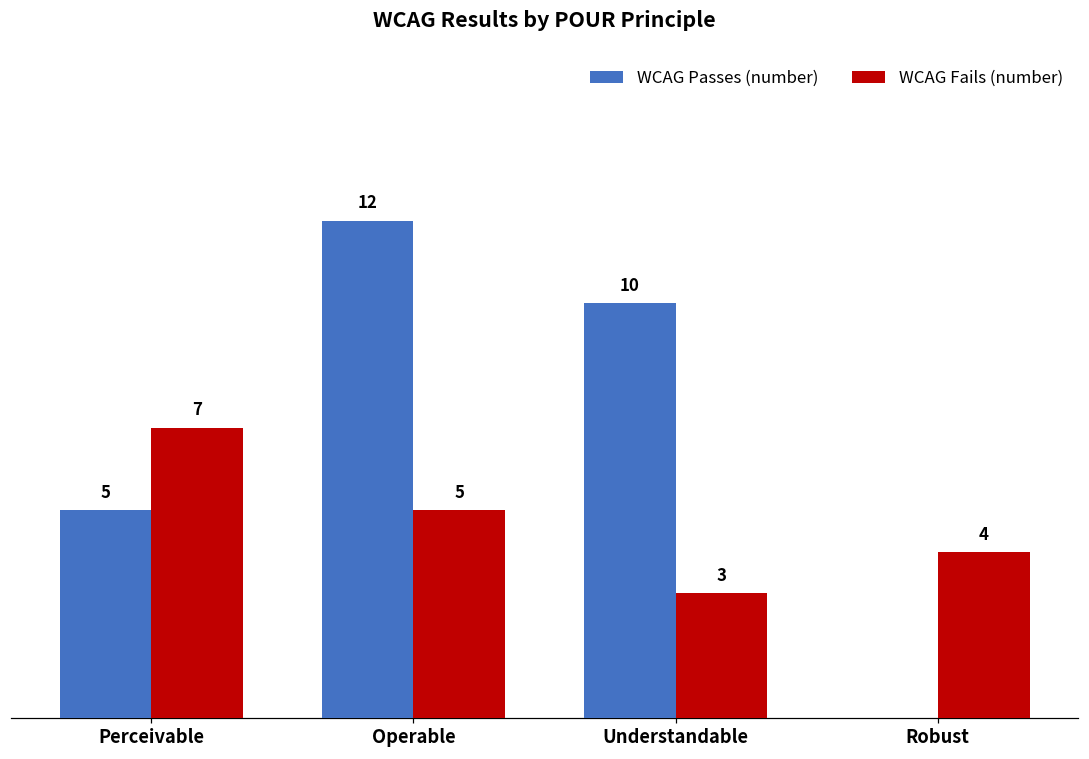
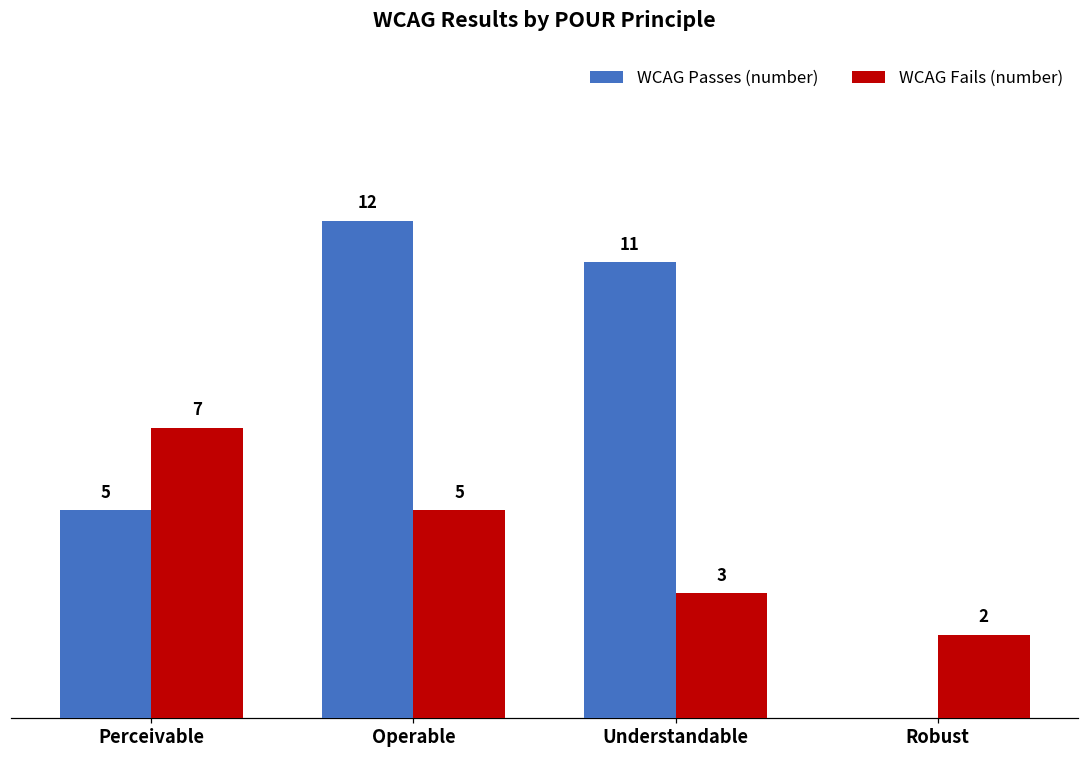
WCAG Passes (number), Understandable: 10 -> 11
WCAG Fails (number), Robust: 4 -> 2
